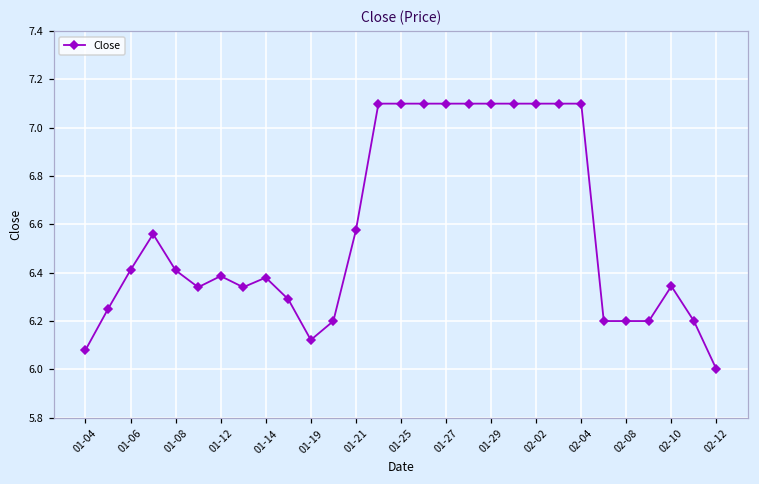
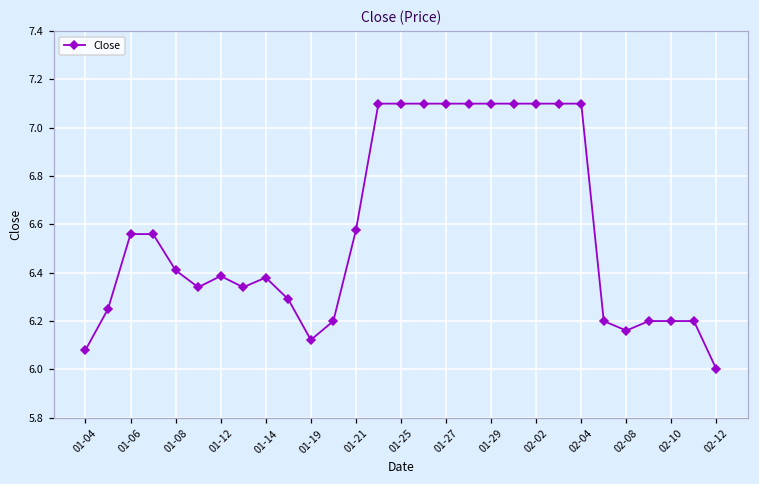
01-06: 6.41 -> 6.56
02-08: 6.20 -> 6.16
02-10: 6.34 -> 6.20
